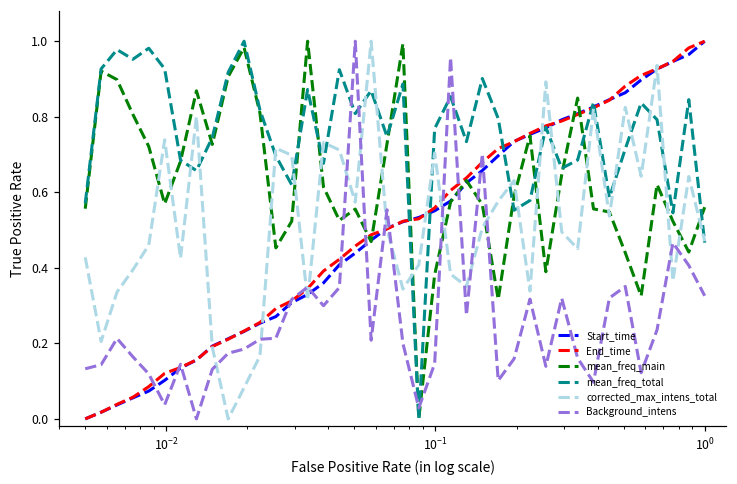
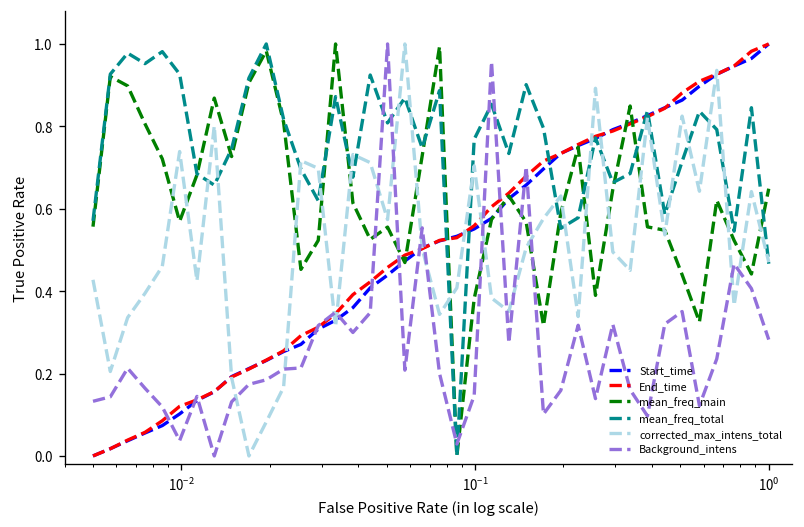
mean_freq_main, 10^0: 0.56 -> 0.65
Background_intens, 10^0: 0.33 -> 0.28
